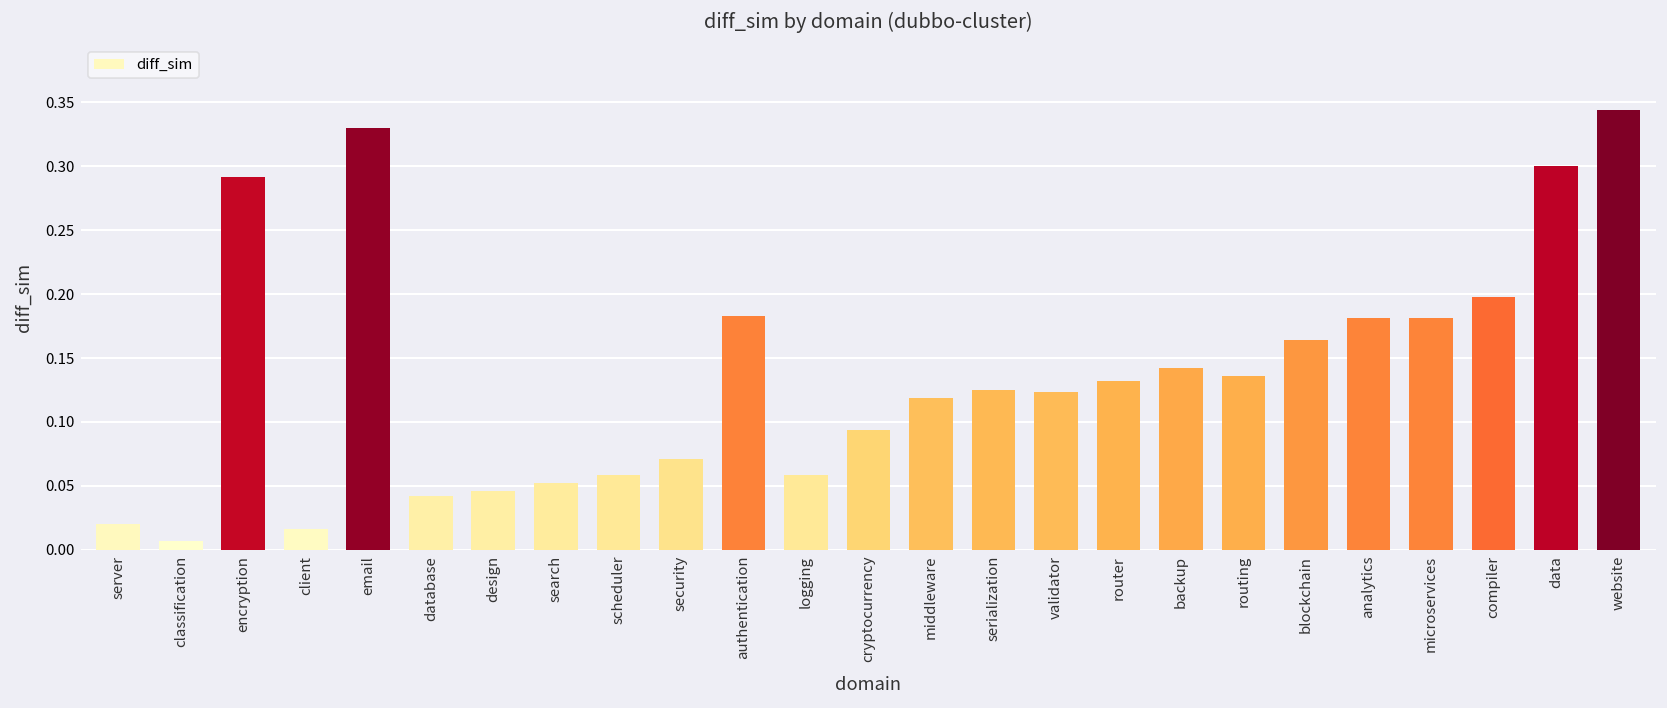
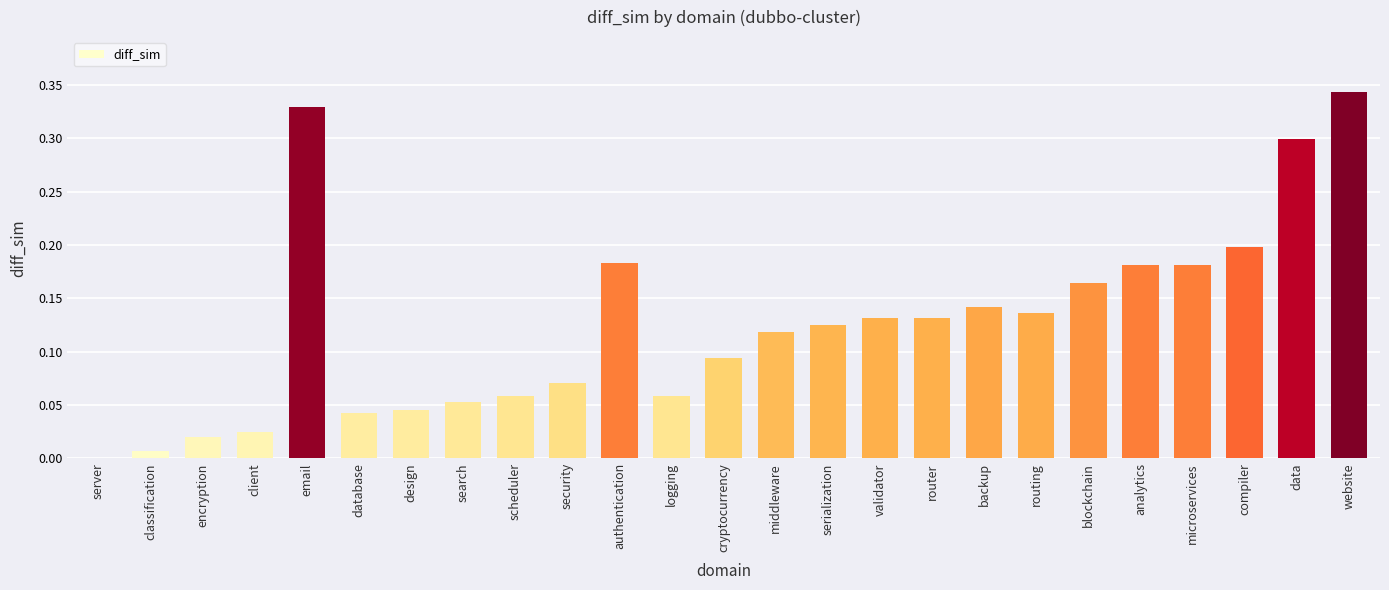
server: 0.020 -> 0.001
encryption: 0.292 -> 0.020
client: 0.016 -> 0.025
validator: 0.124 -> 0.131
